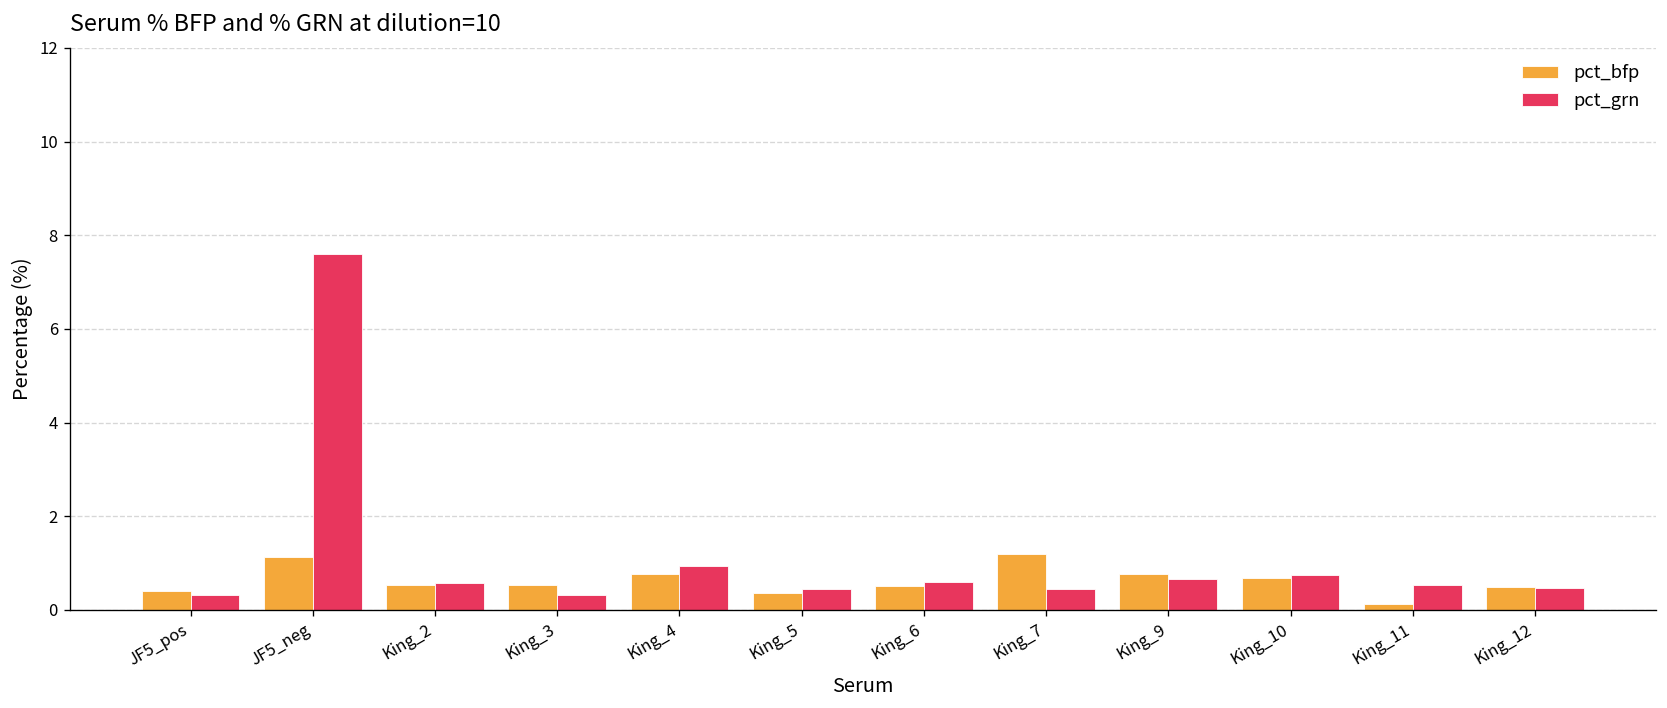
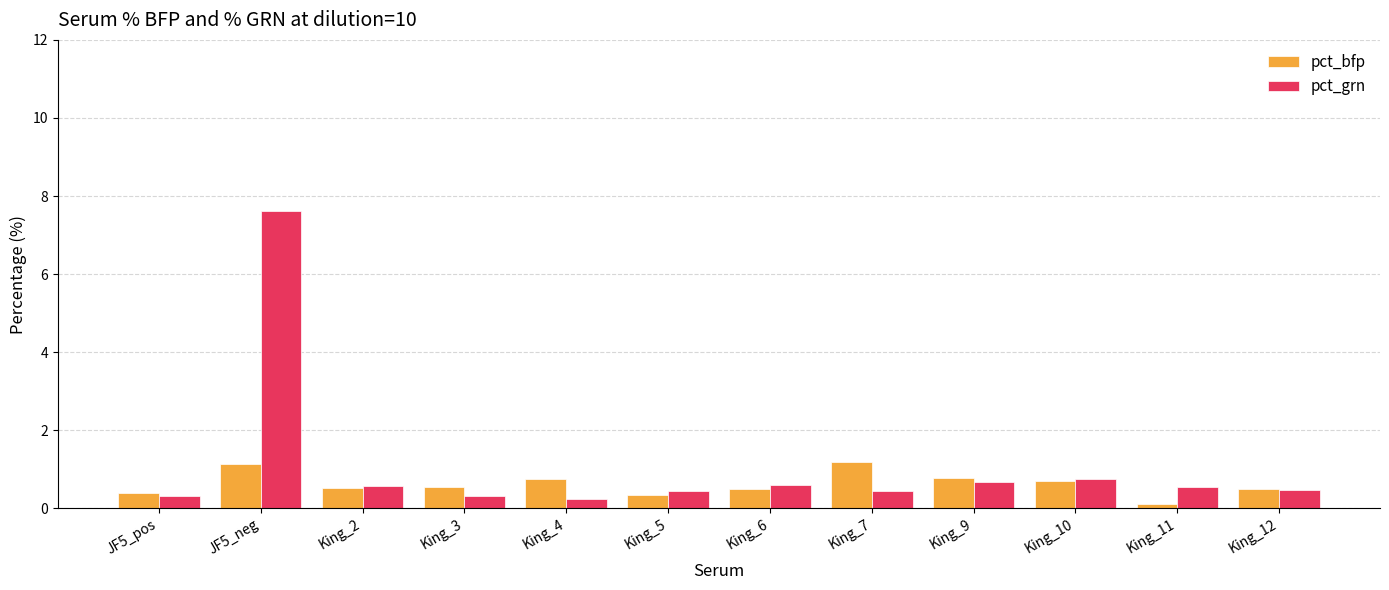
pct_grn, King_4: 0.9 -> 0.2
